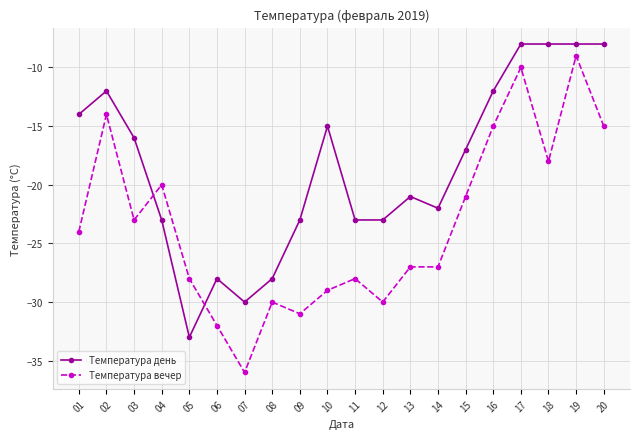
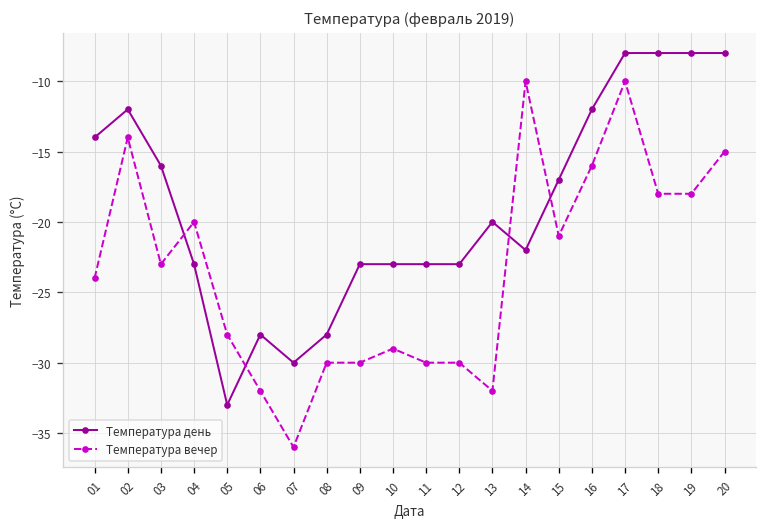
Температура вечер, 09: -31 -> -30
Температура день, 10: -15 -> -23
Температура вечер, 11: -28 -> -30
Температура день, 13: -21 -> -20
Температура вечер, 13: -27 -> -32
Температура вечер, 14: -27 -> -10
Температура вечер, 16: -15 -> -16
Температура вечер, 19: -9 -> -18
